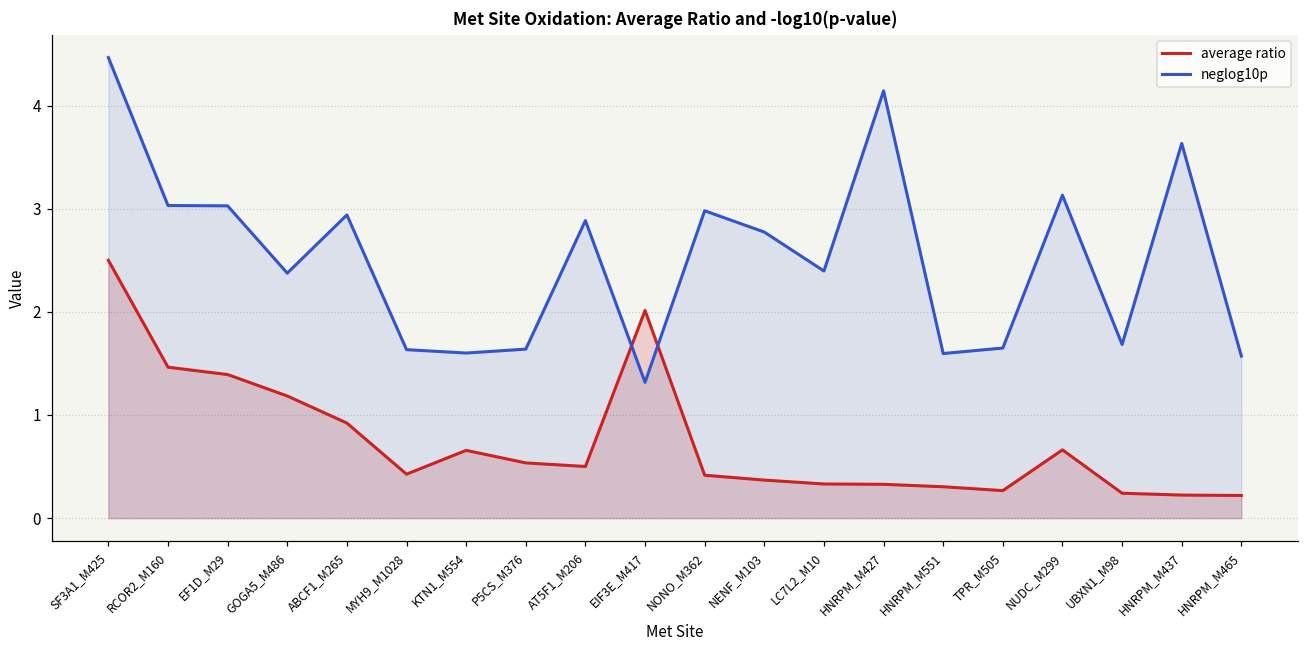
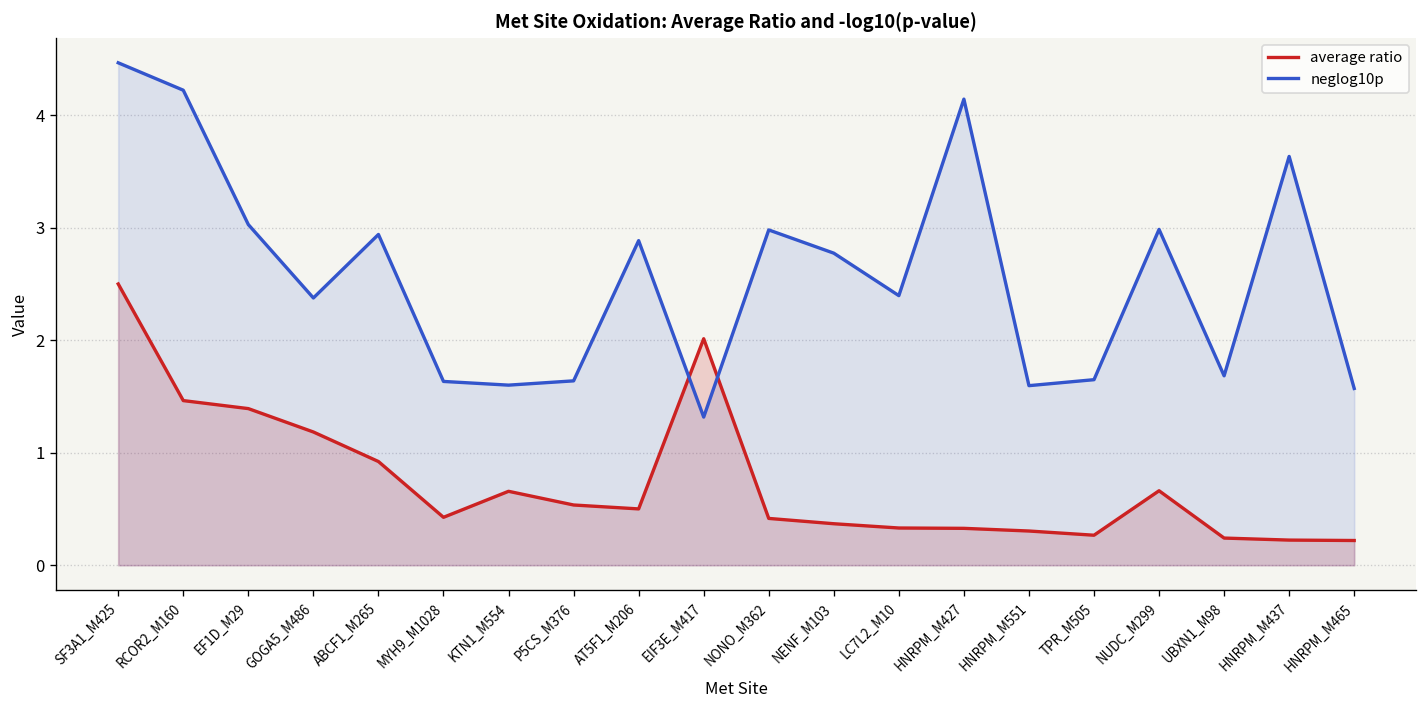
neglog10p, RCOR2_M160: 3.0 -> 4.2
neglog10p, NUDC_M299: 3.1 -> 3.0
